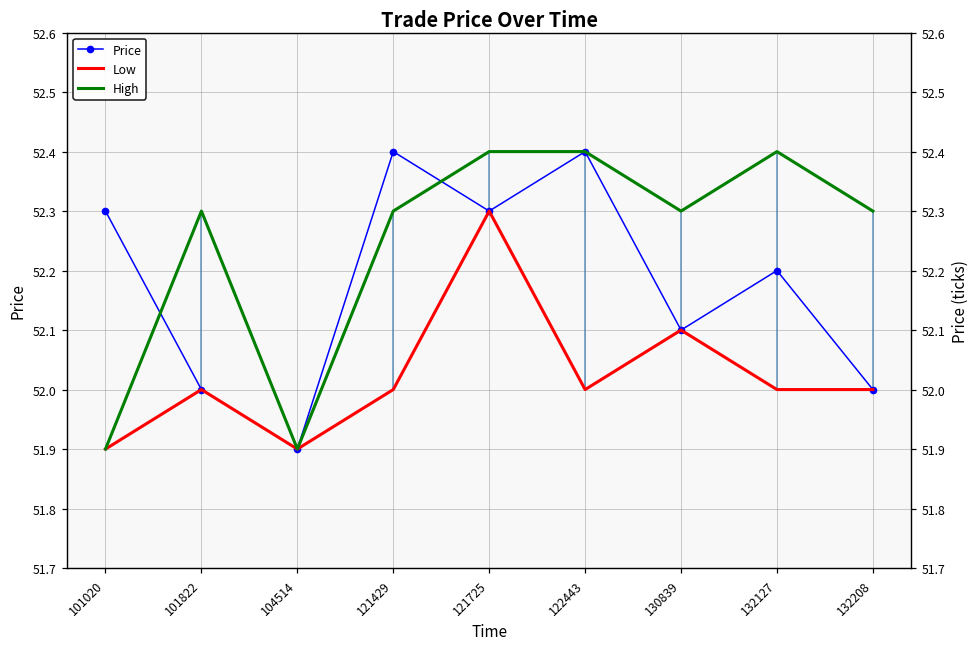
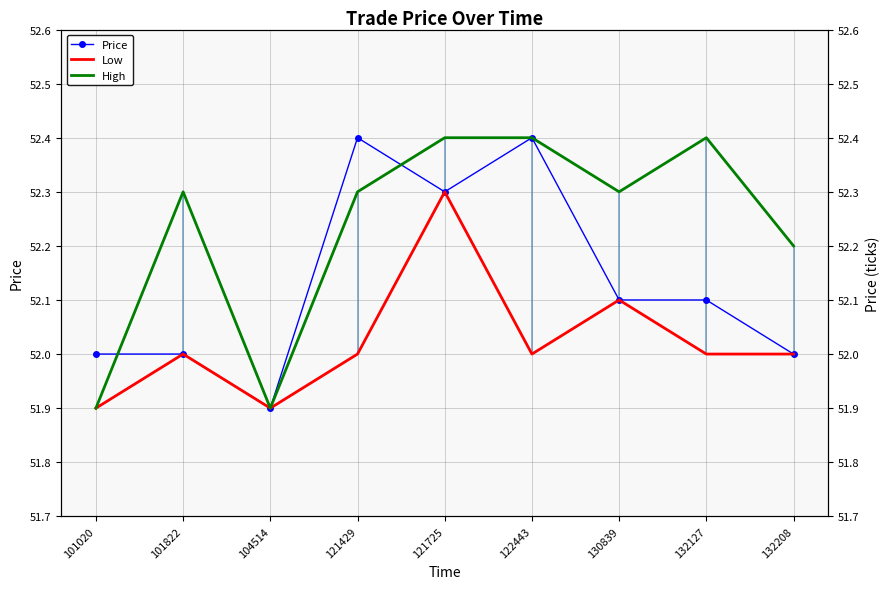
Price, 101020: 52.3 -> 52.0
Price, 132127: 52.2 -> 52.1
High, 132208: 52.3 -> 52.2
